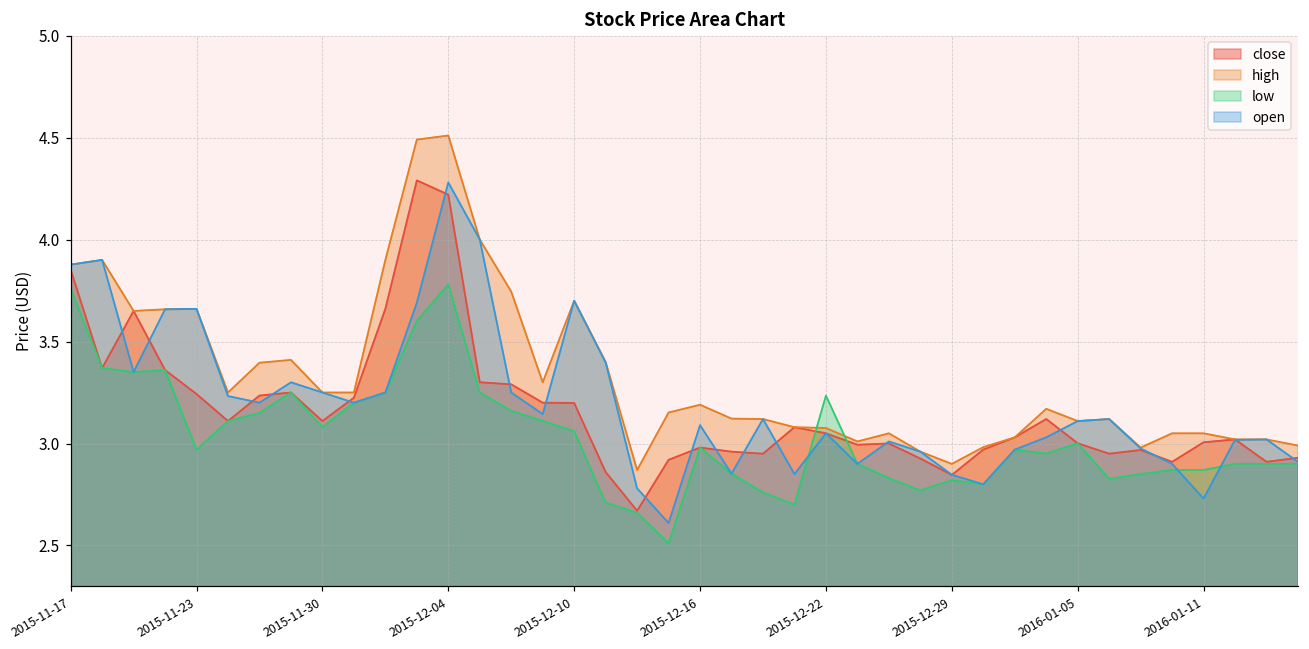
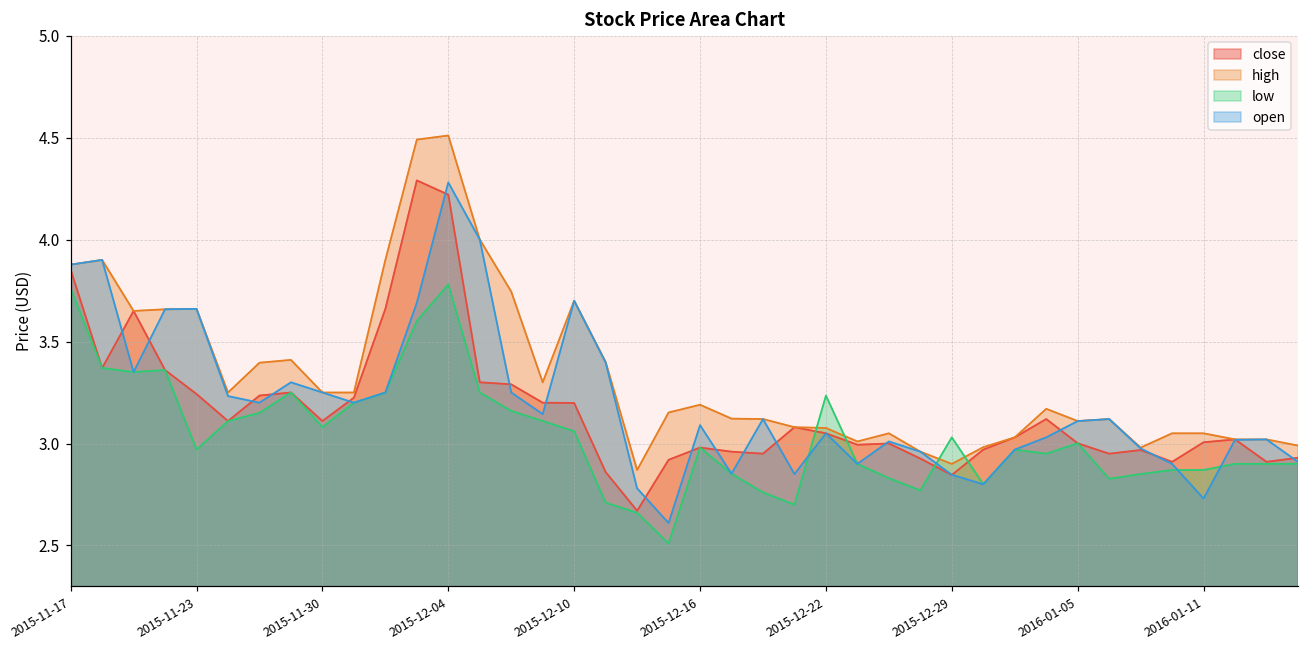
low, 2015-12-29: 2.82 -> 3.03
